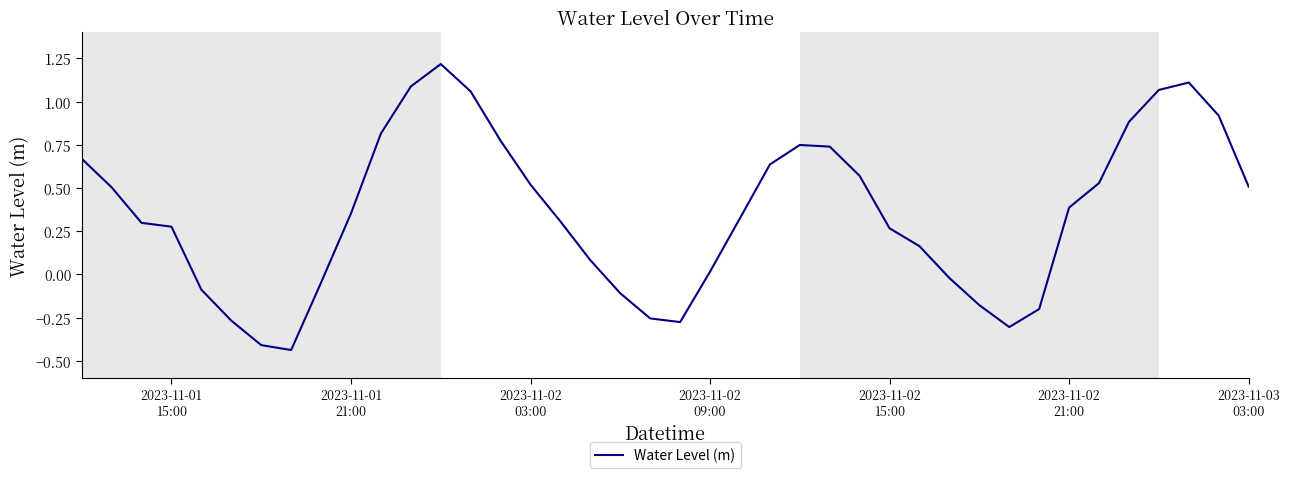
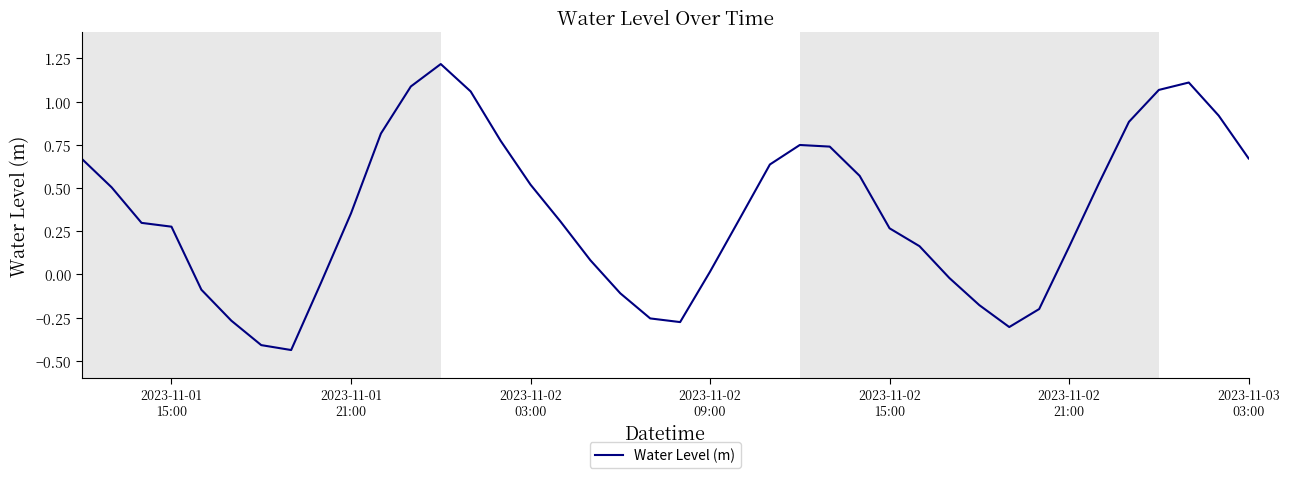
2023-11-02 21:00: 0.39 -> 0.16
2023-11-03 03:00: 0.51 -> 0.67
